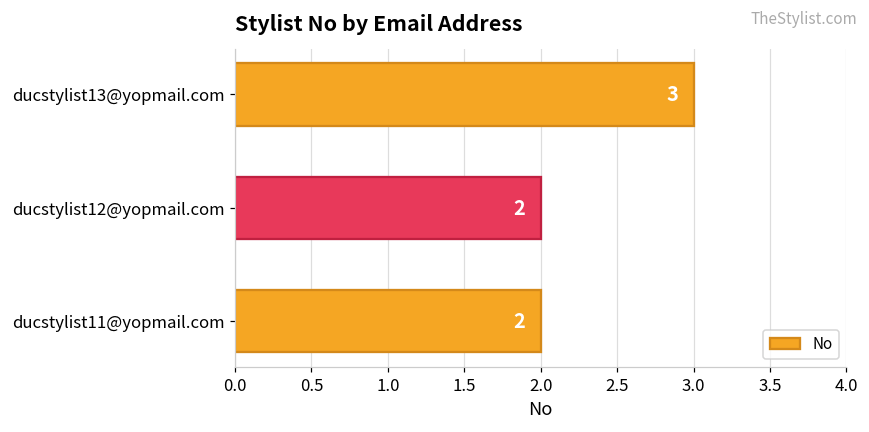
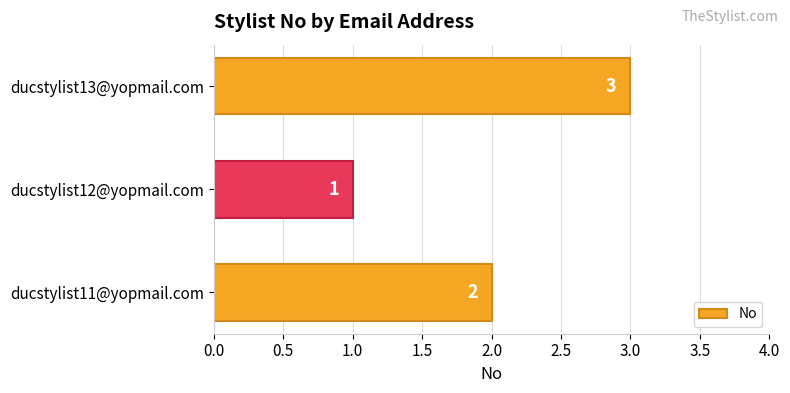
ducstylist12@yopmail.com: 2 -> 1
